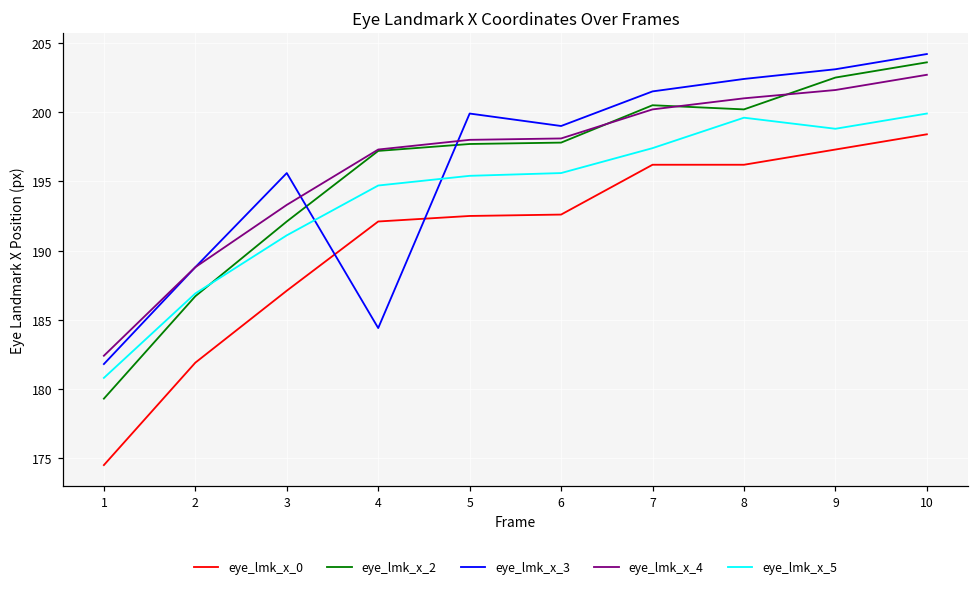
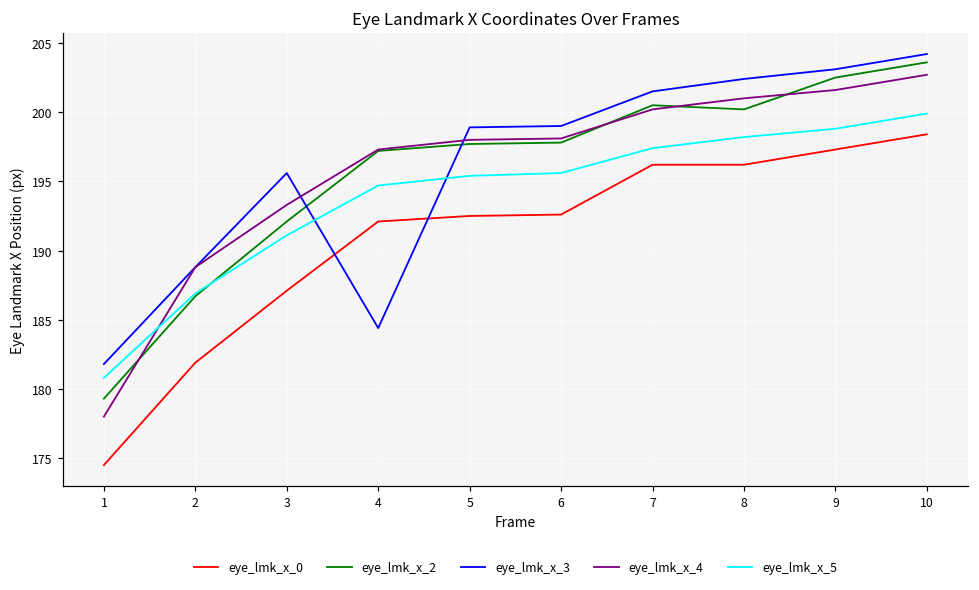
eye_lmk_x_4, 1: 182.4 -> 178.0
eye_lmk_x_3, 5: 199.9 -> 198.9
eye_lmk_x_5, 8: 199.6 -> 198.2
